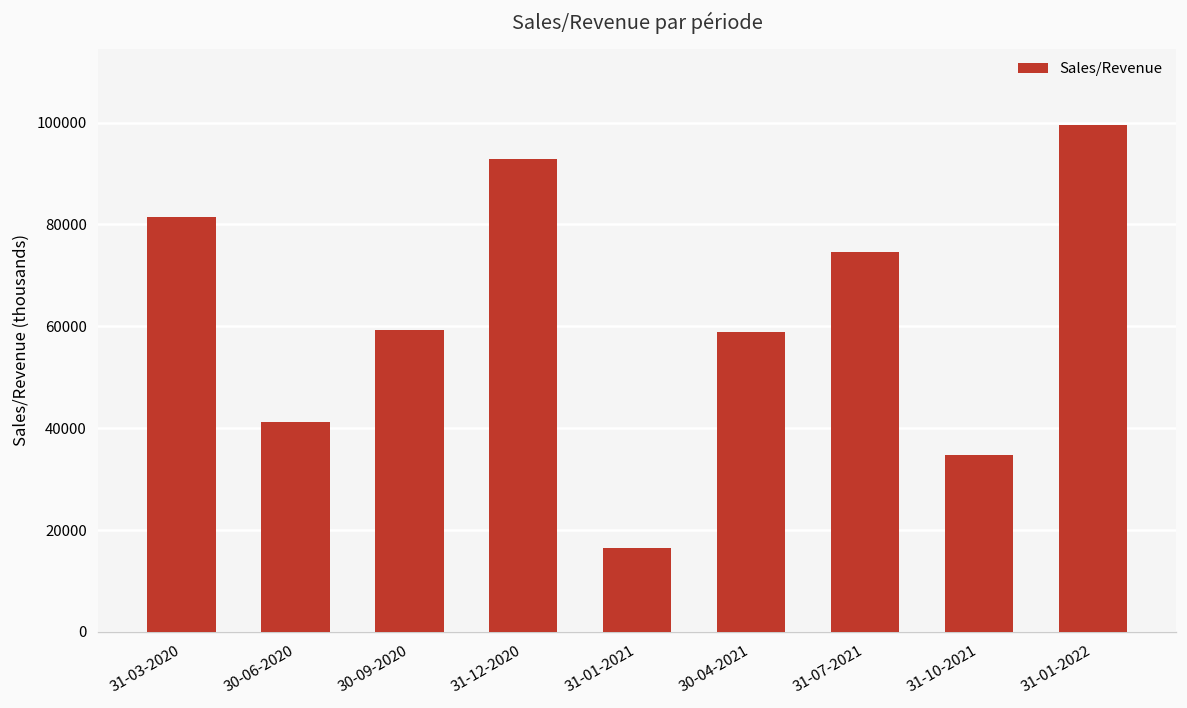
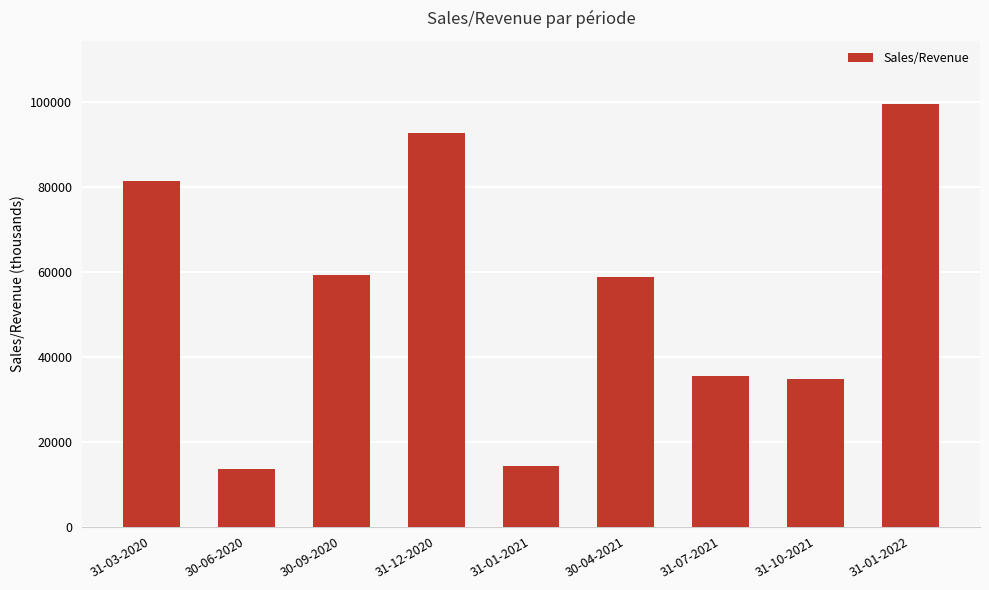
30-06-2020: 41000 -> 14000
31-01-2021: 16000 -> 14000
31-07-2021: 75000 -> 35000
